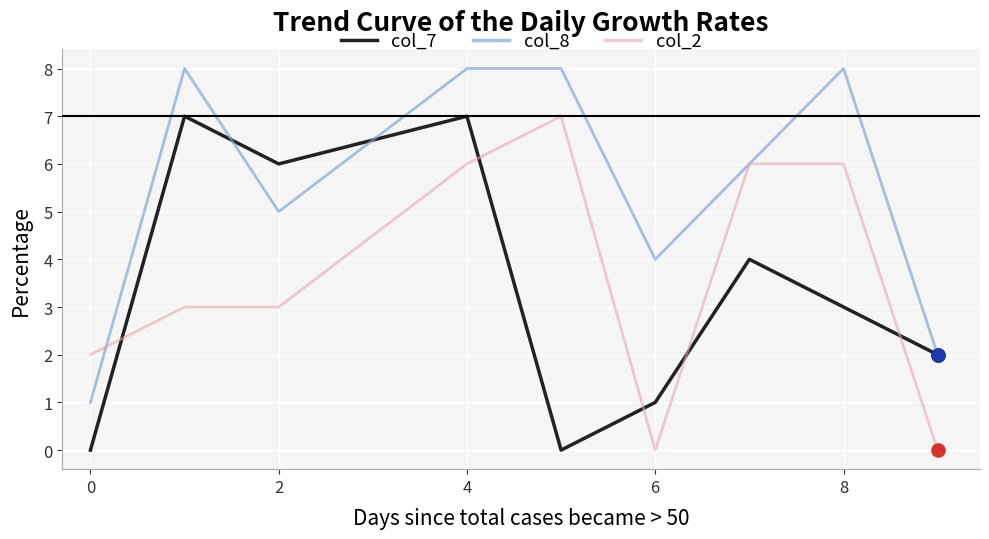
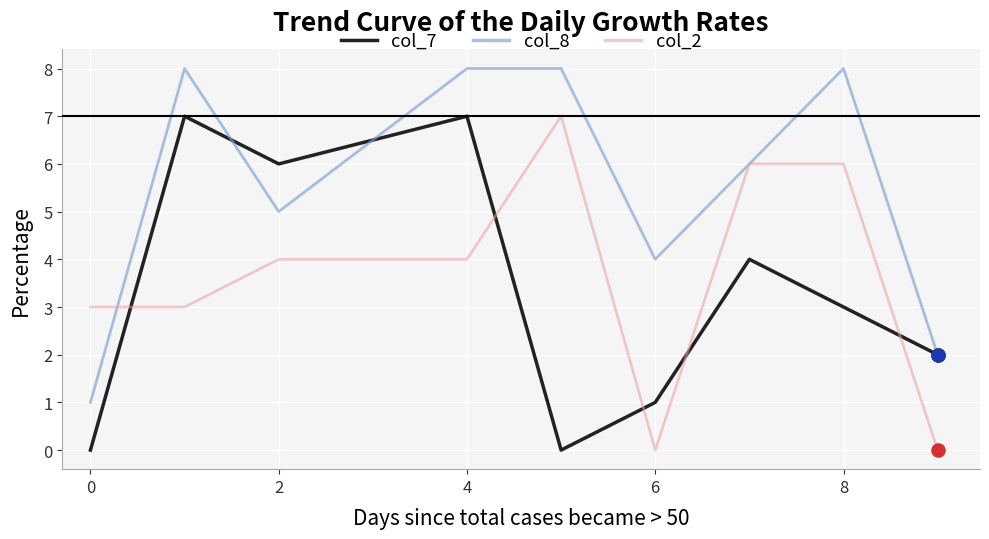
col_2, 0: 2 -> 3
col_2, 2: 3 -> 4
col_2, 4: 6 -> 4
